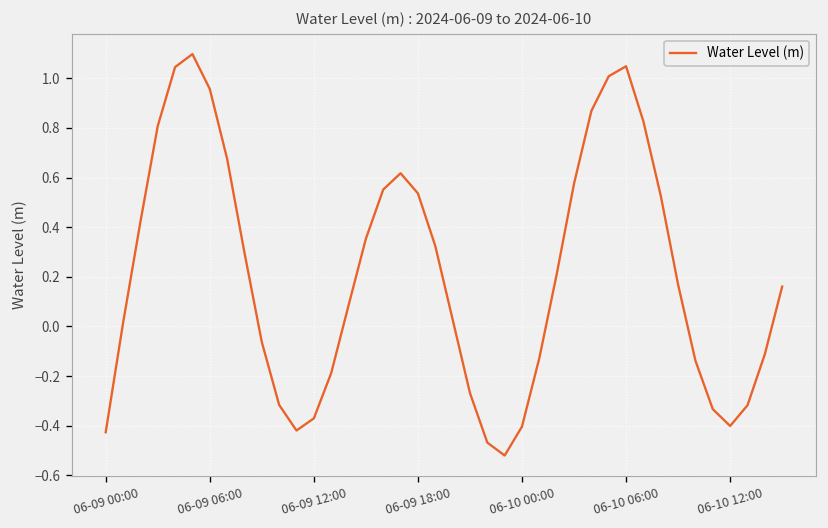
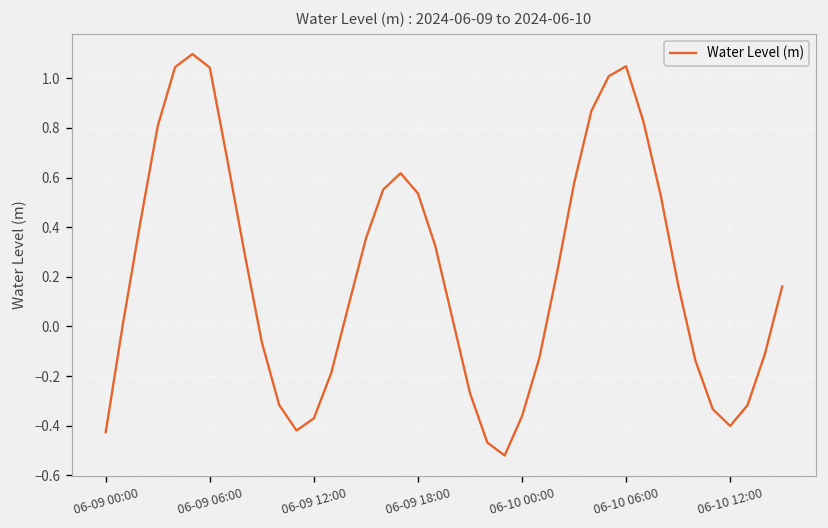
06-09 06:00: 0.96 -> 1.04
06-10 00:00: -0.40 -> -0.36
